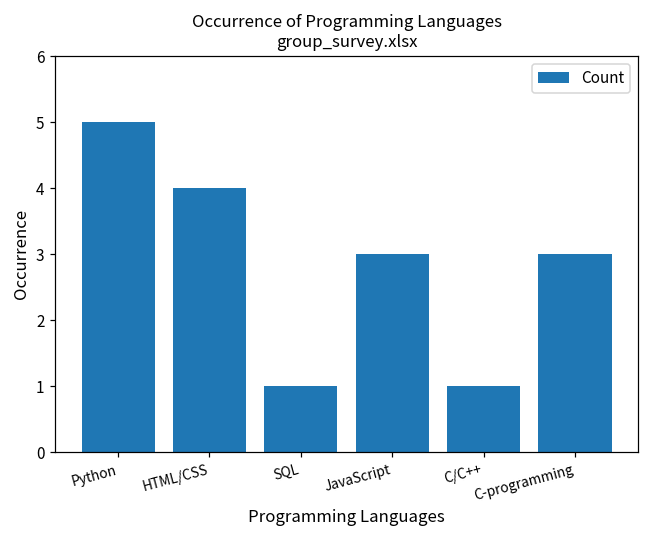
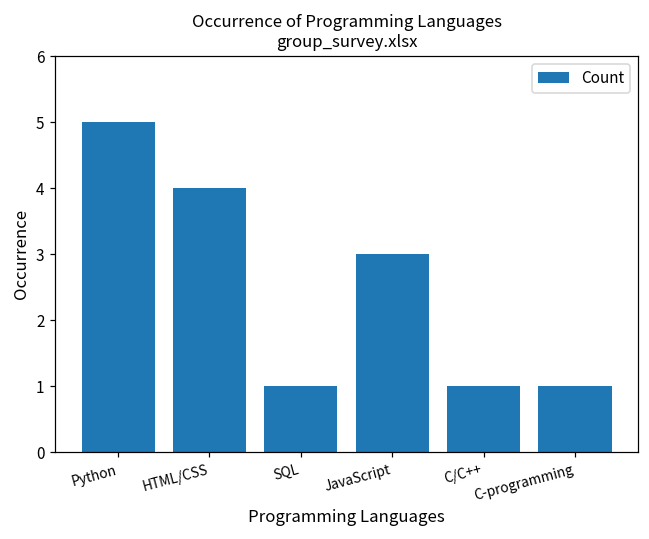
C-programming: 3 -> 1
